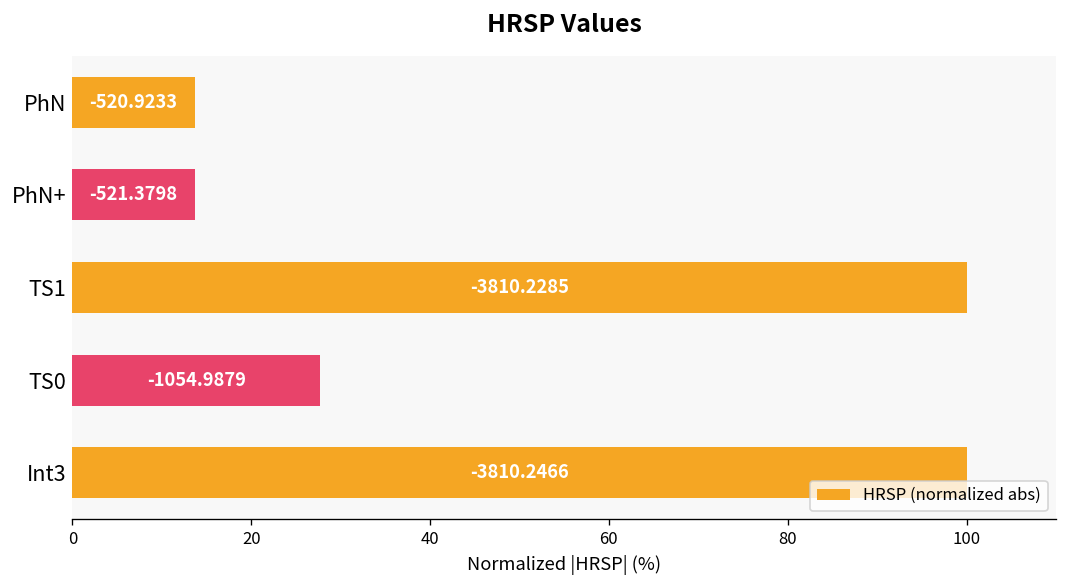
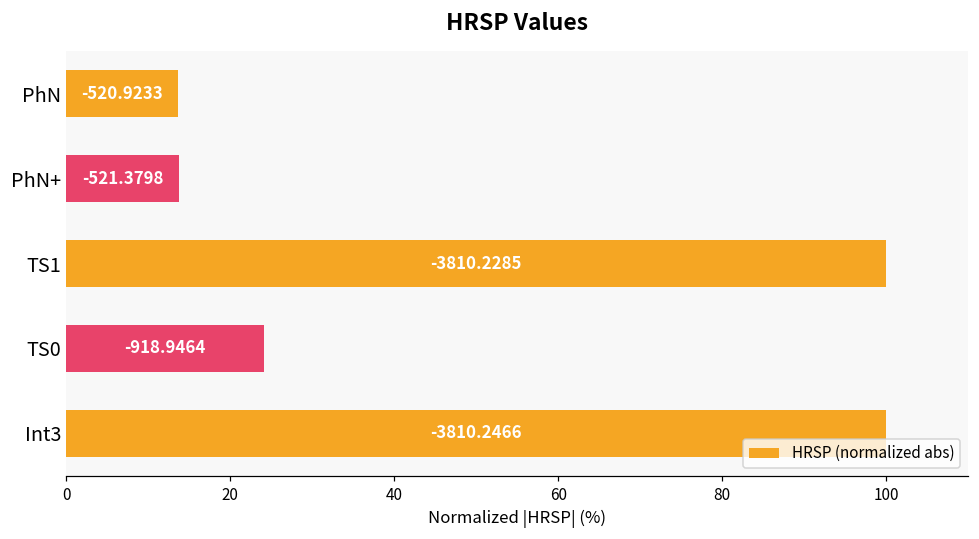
TS0: -1054.9879 -> -918.9464
